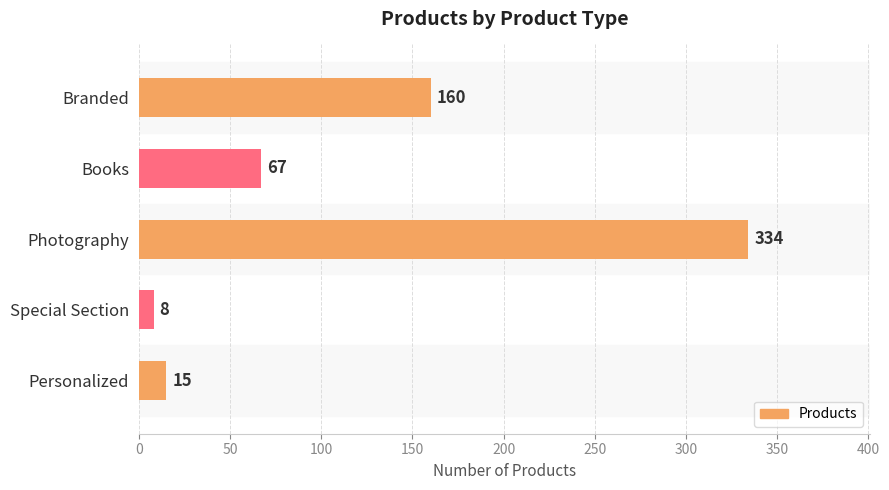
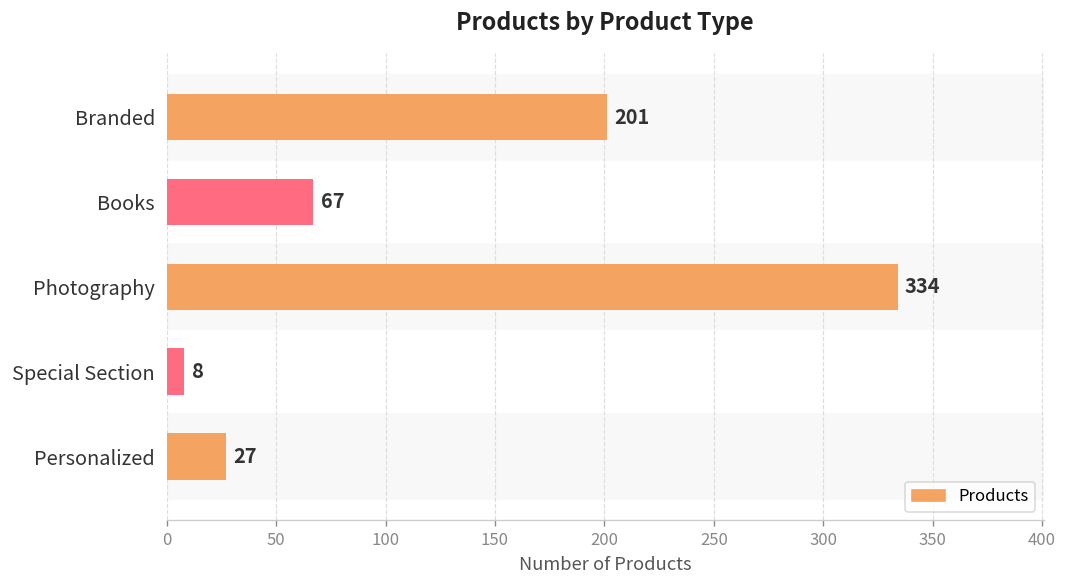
Branded: 160 -> 201
Personalized: 15 -> 27
